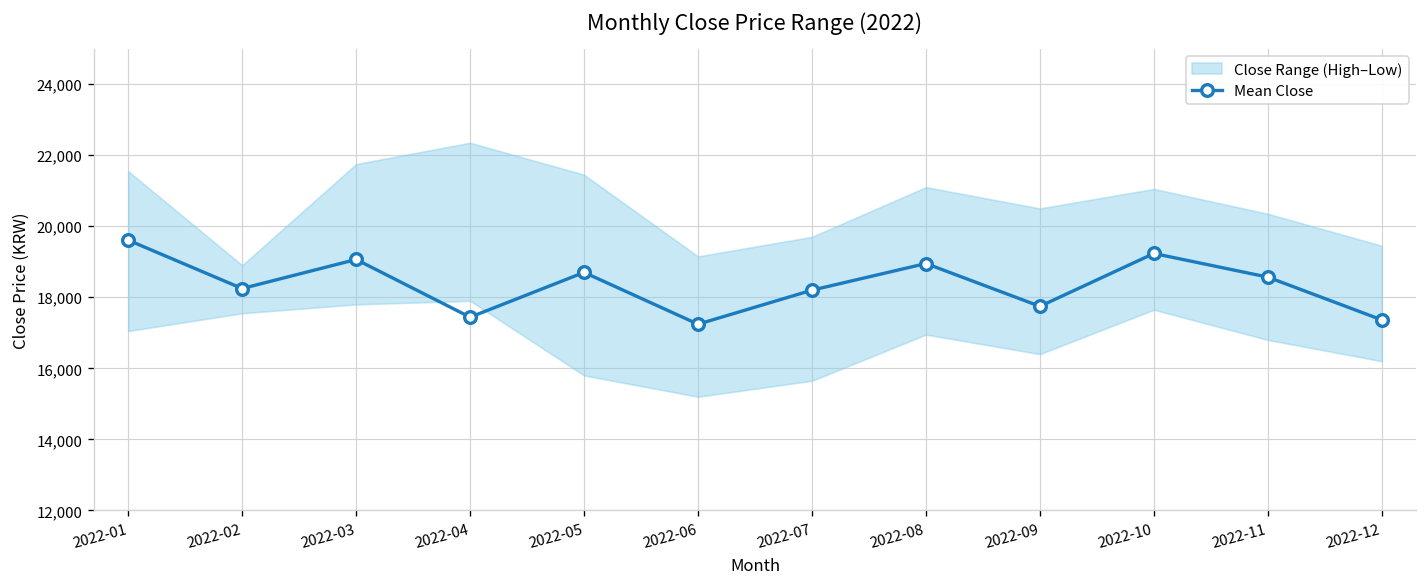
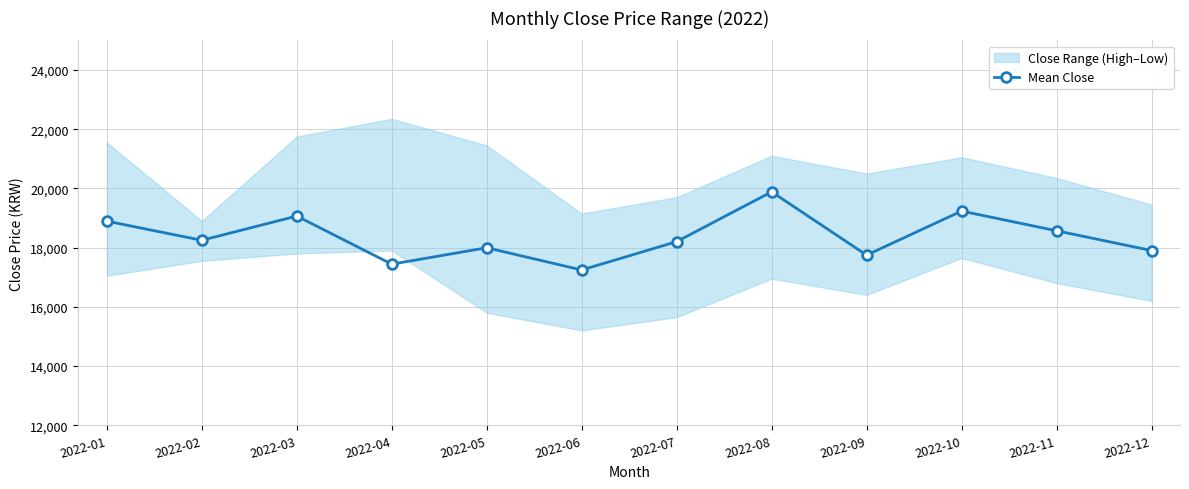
Mean Close, 2022-01: 19,600 -> 18,900
Mean Close, 2022-05: 18,700 -> 18,000
Mean Close, 2022-08: 19,000 -> 19,900
Mean Close, 2022-12: 17,400 -> 17,900
